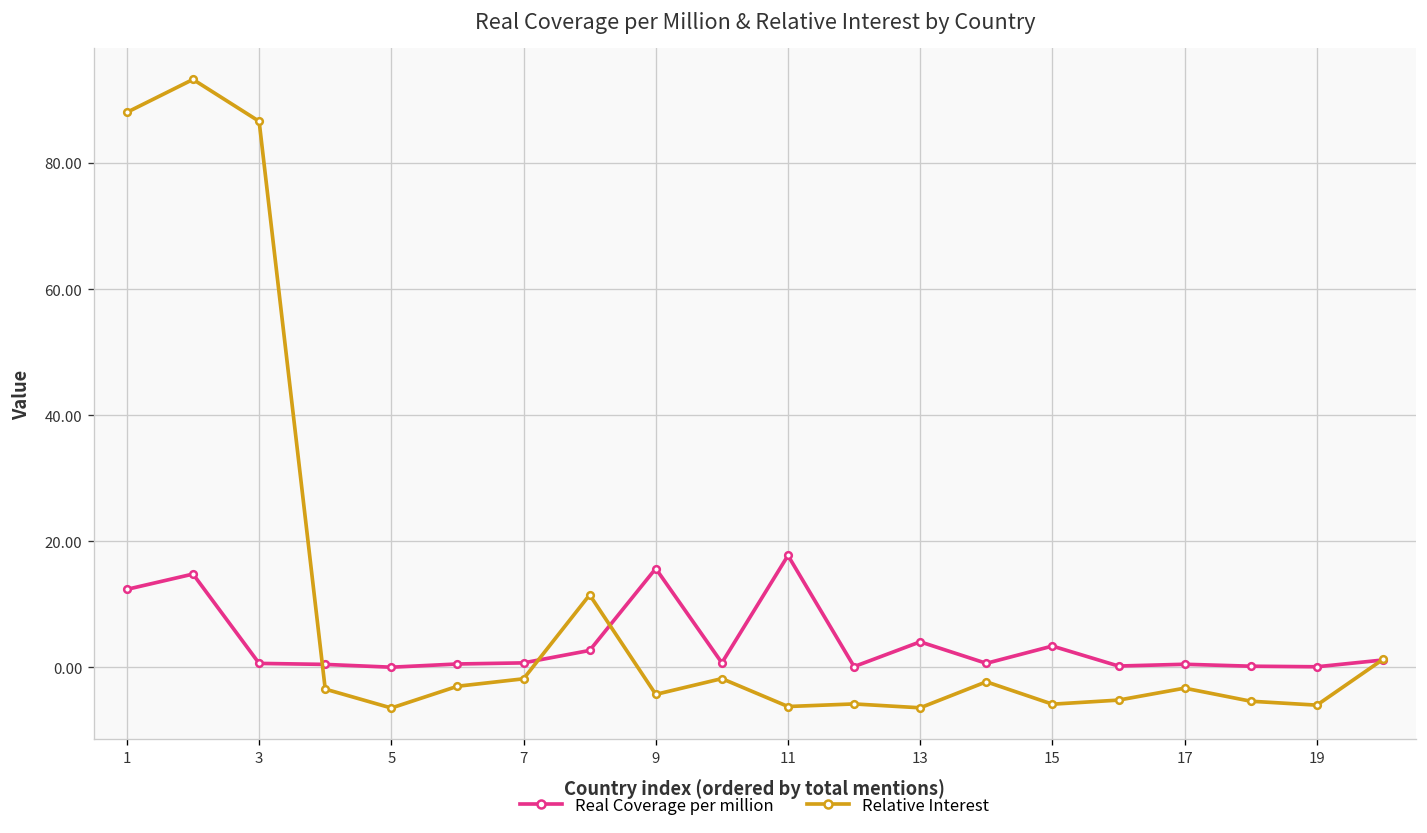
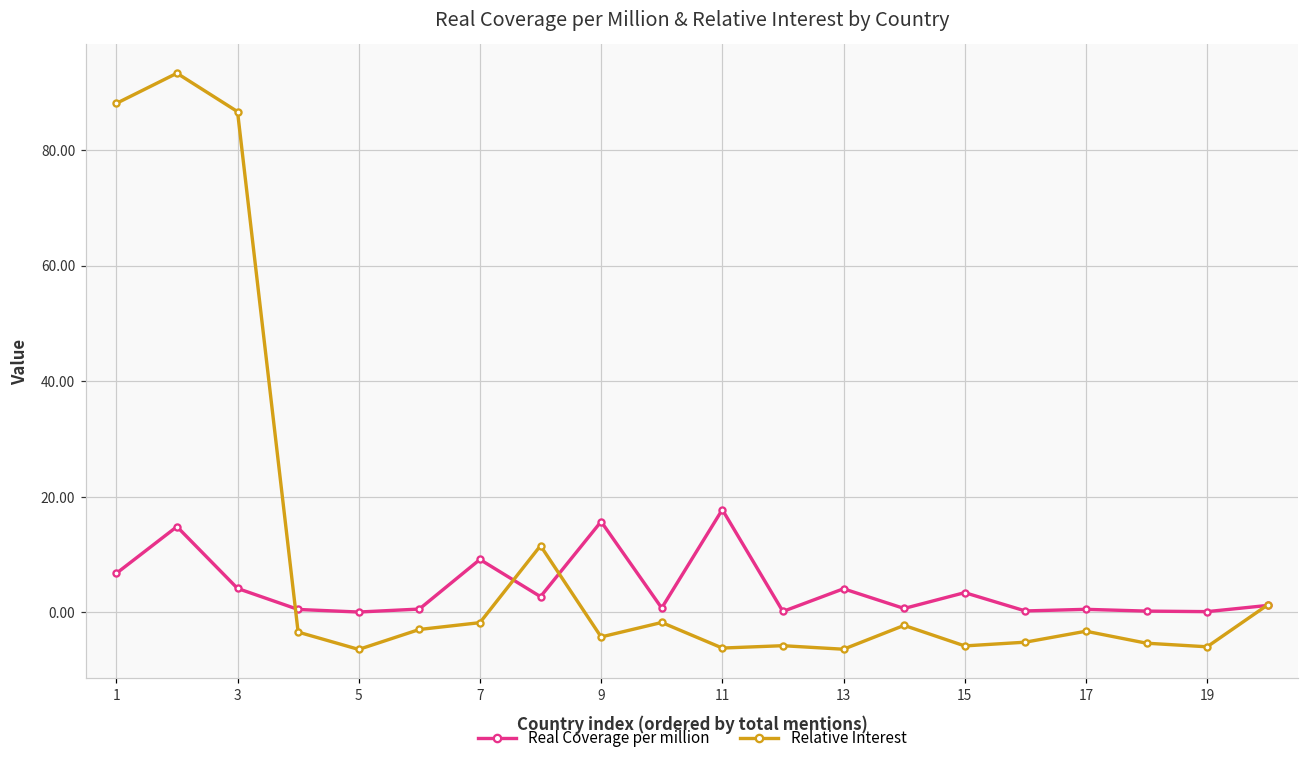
Real Coverage per million, 1: 12 -> 7
Real Coverage per million, 3: 1 -> 4
Real Coverage per million, 7: 1 -> 9
